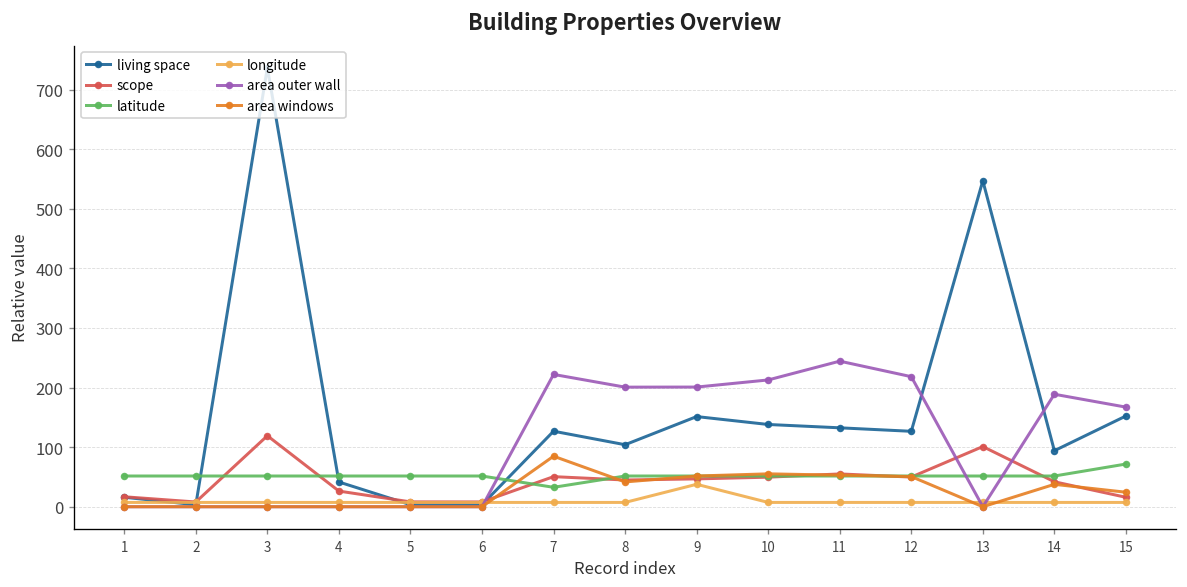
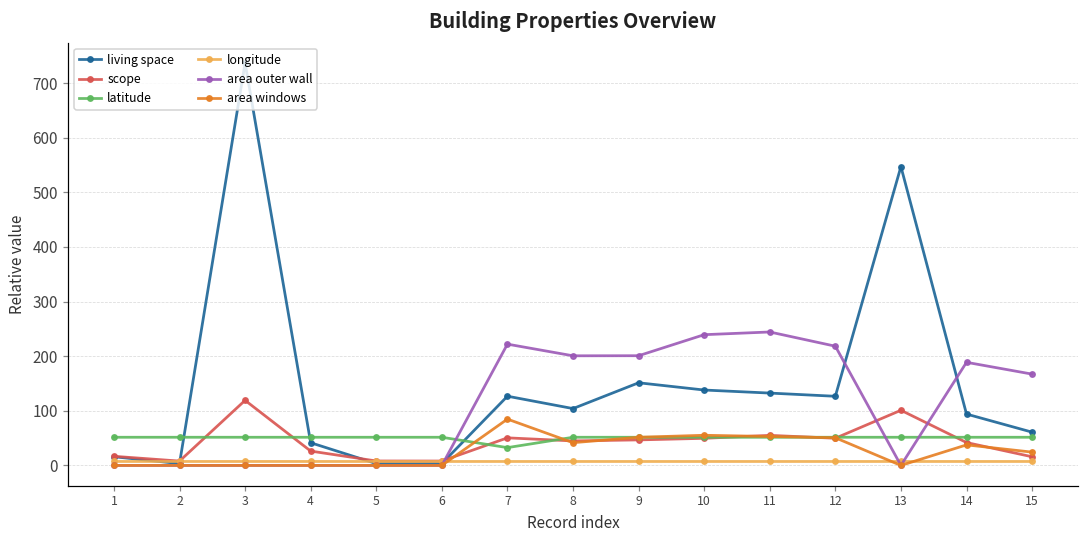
longitude, 9: 40 -> 10
area outer wall, 10: 210 -> 240
living space, 15: 150 -> 60
latitude, 15: 70 -> 50
